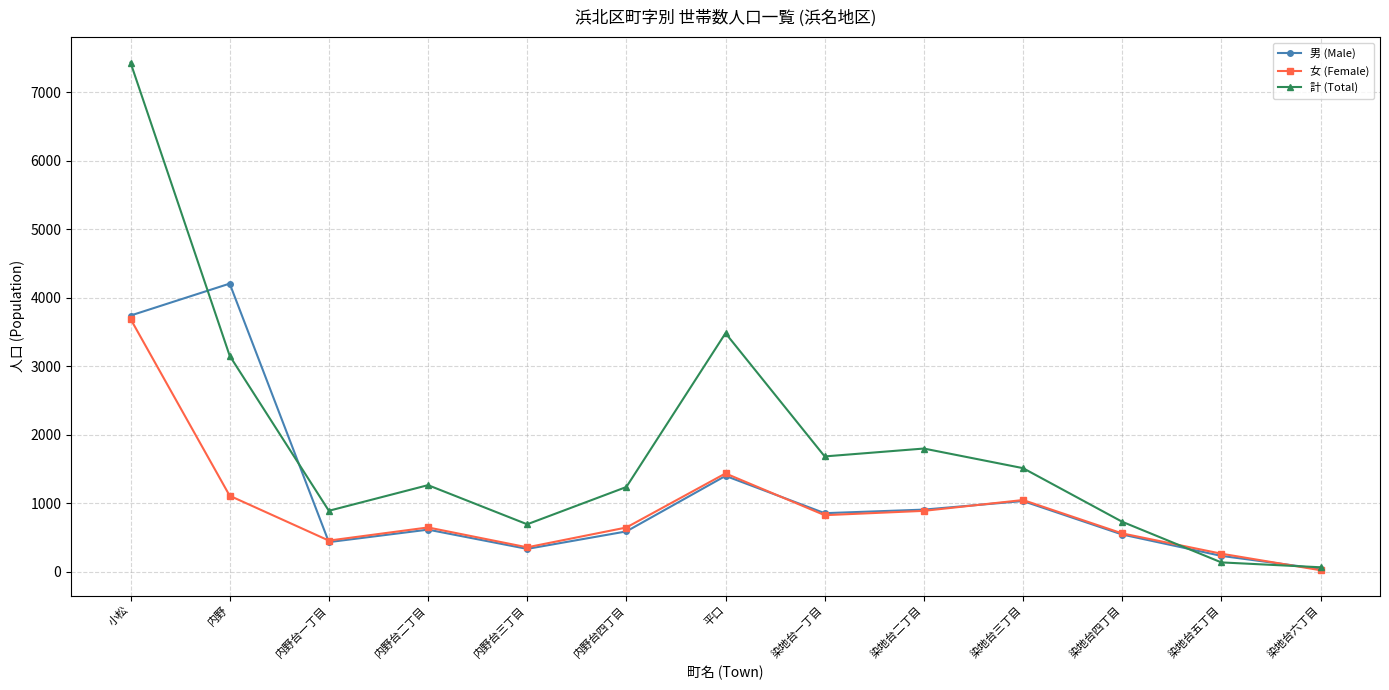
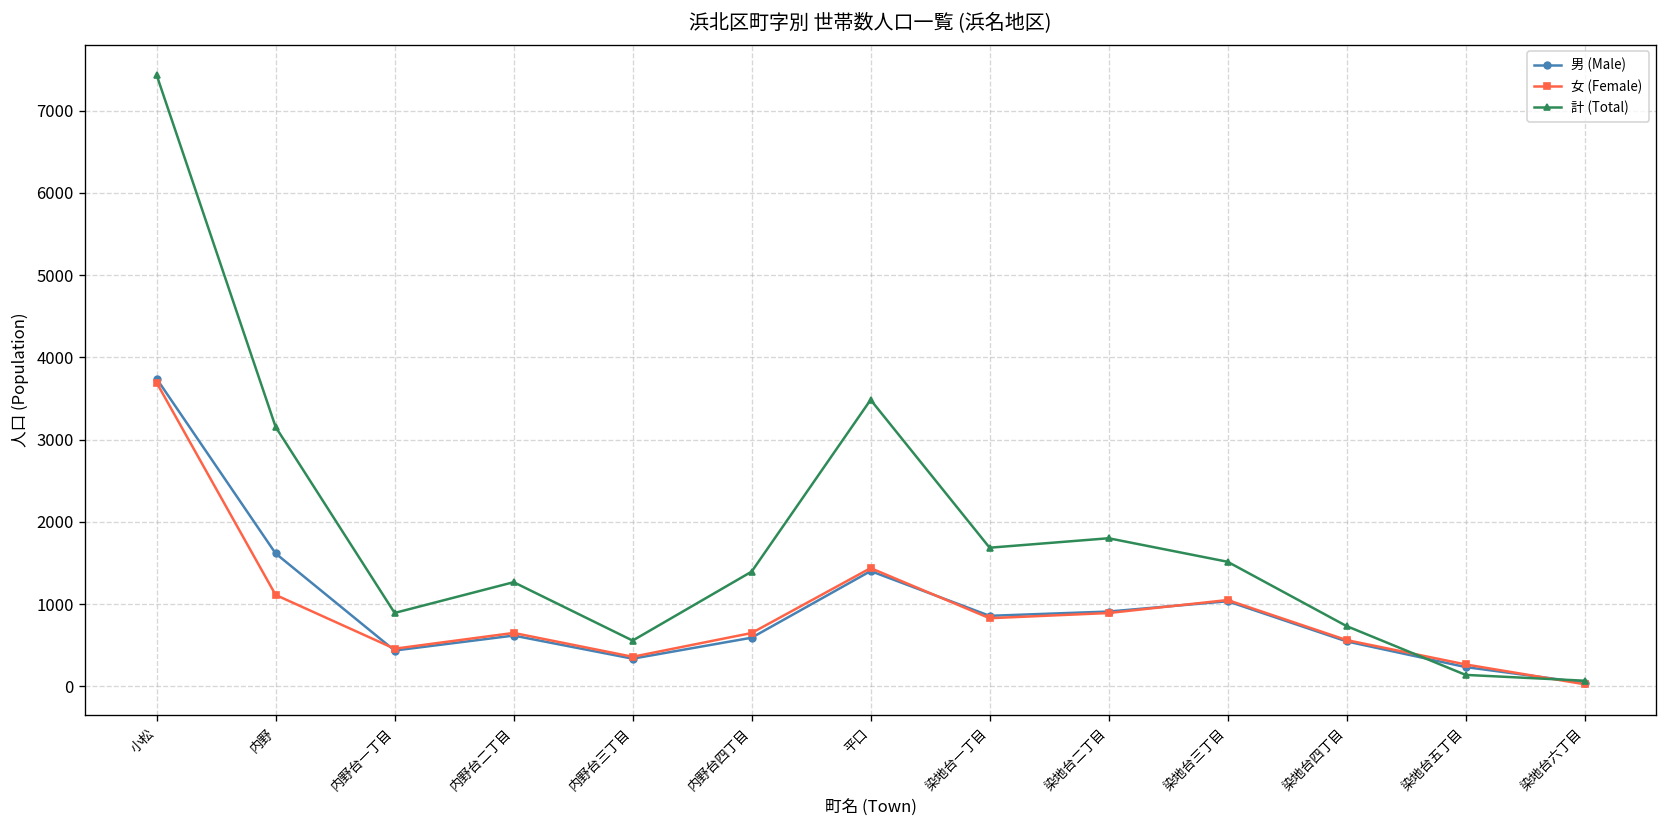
男 (Male), 内野: 4200 -> 1600
計 (Total), 内野台三丁目: 700 -> 600
計 (Total), 内野台四丁目: 1200 -> 1400
